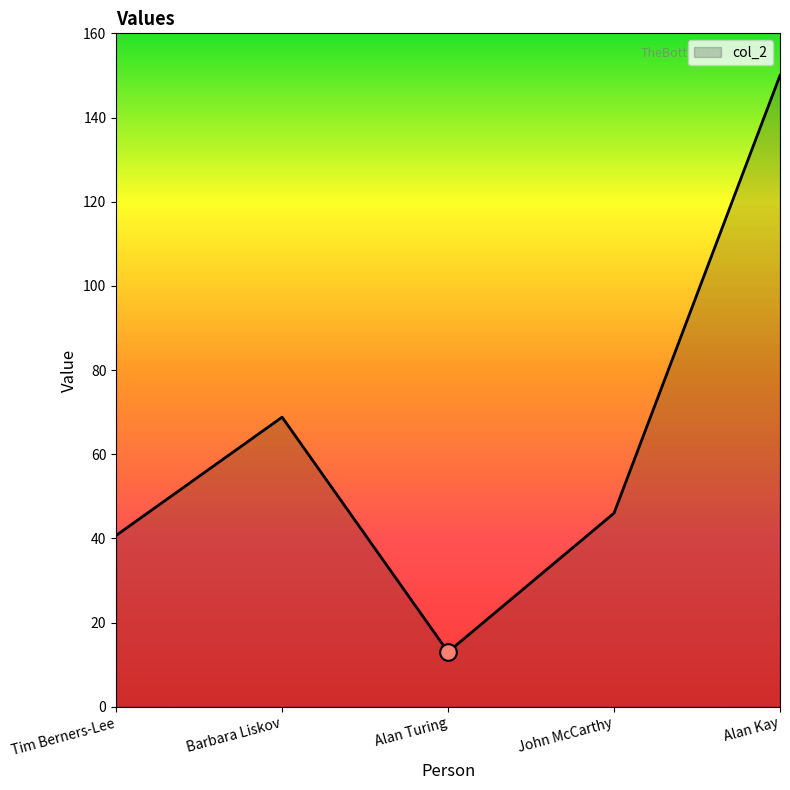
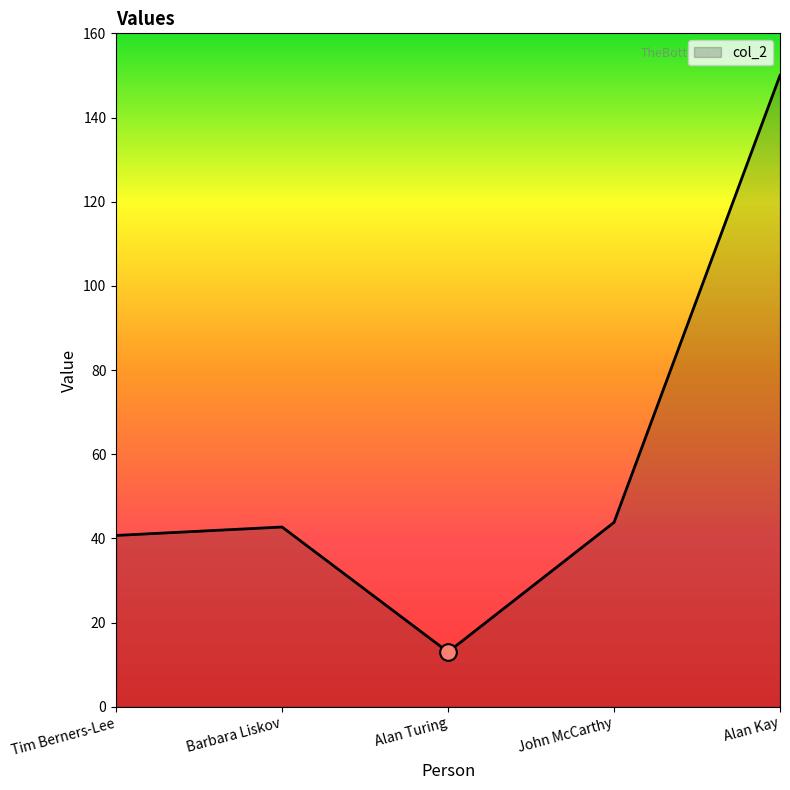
col_2, Barbara Liskov: 69 -> 43
col_2, John McCarthy: 46 -> 44
